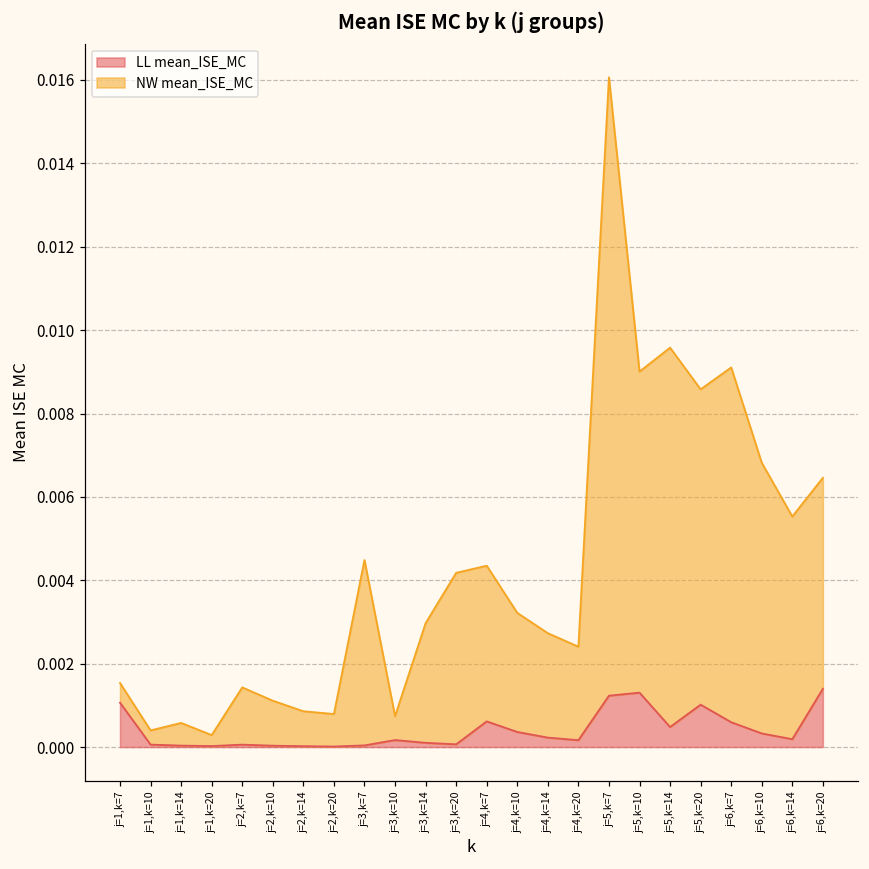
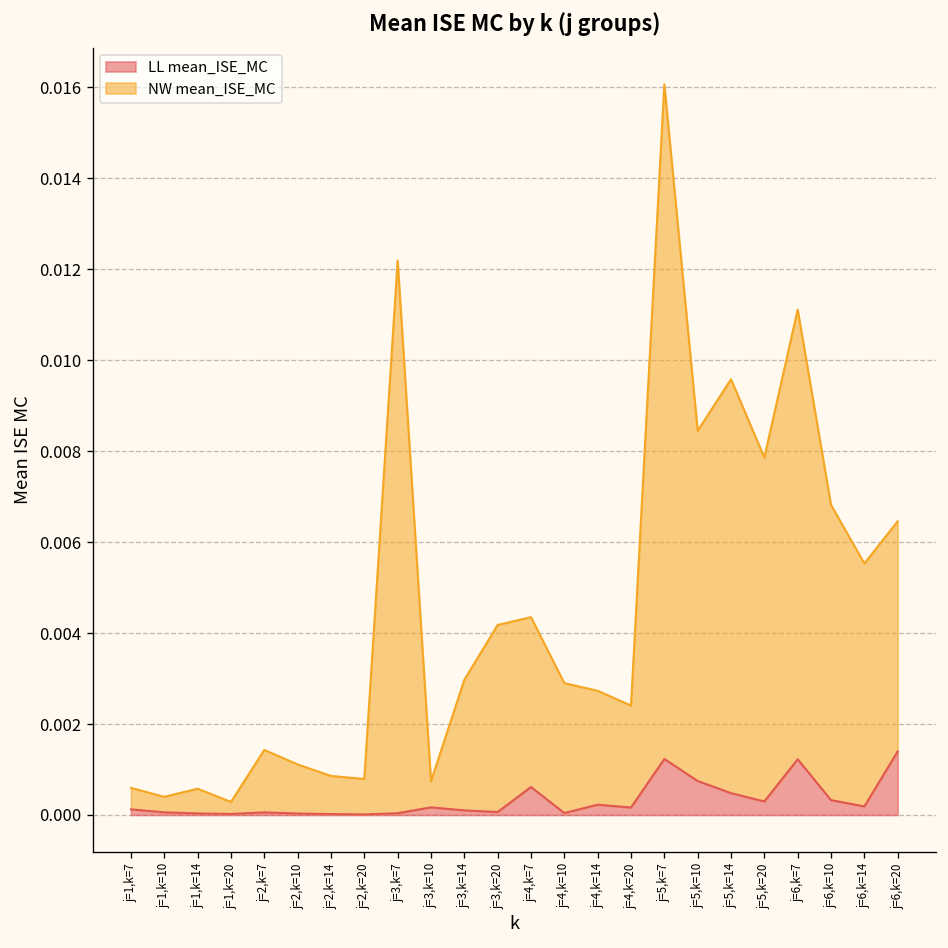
LL mean_ISE_MC, j=1,k=7: 0.0011 -> 0.0001
NW mean_ISE_MC, j=3,k=7: 0.0044 -> 0.0122
LL mean_ISE_MC, j=4,k=10: 0.0004 -> 0.0000
LL mean_ISE_MC, j=5,k=10: 0.0013 -> 0.0007
LL mean_ISE_MC, j=5,k=20: 0.0010 -> 0.0003
LL mean_ISE_MC, j=6,k=7: 0.0006 -> 0.0012
NW mean_ISE_MC, j=6,k=7: 0.0085 -> 0.0099
